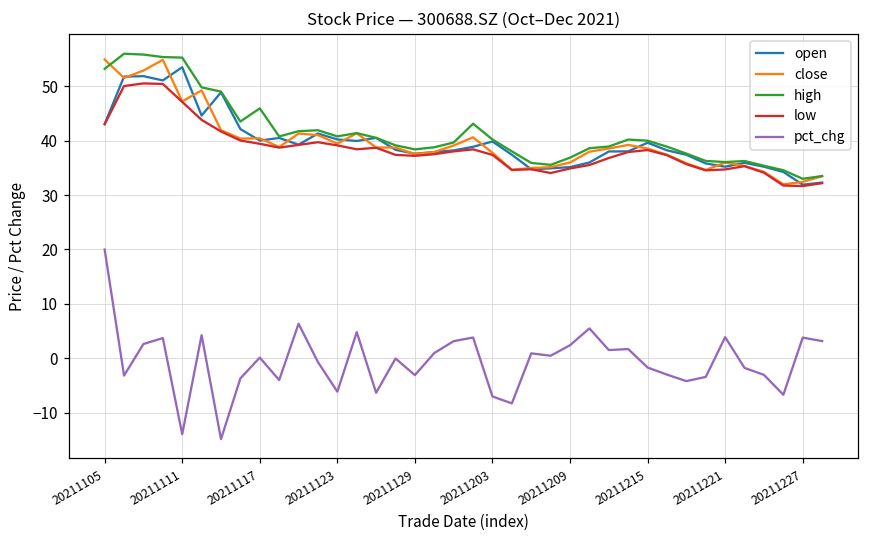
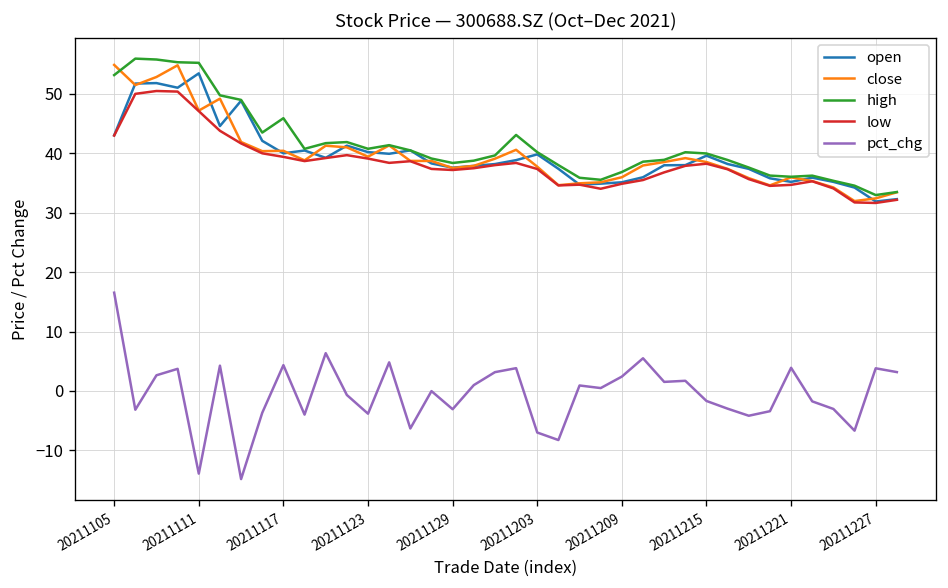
pct_chg, 20211105: 20 -> 17
pct_chg, 20211117: 0 -> 4
pct_chg, 20211123: -6 -> -4
